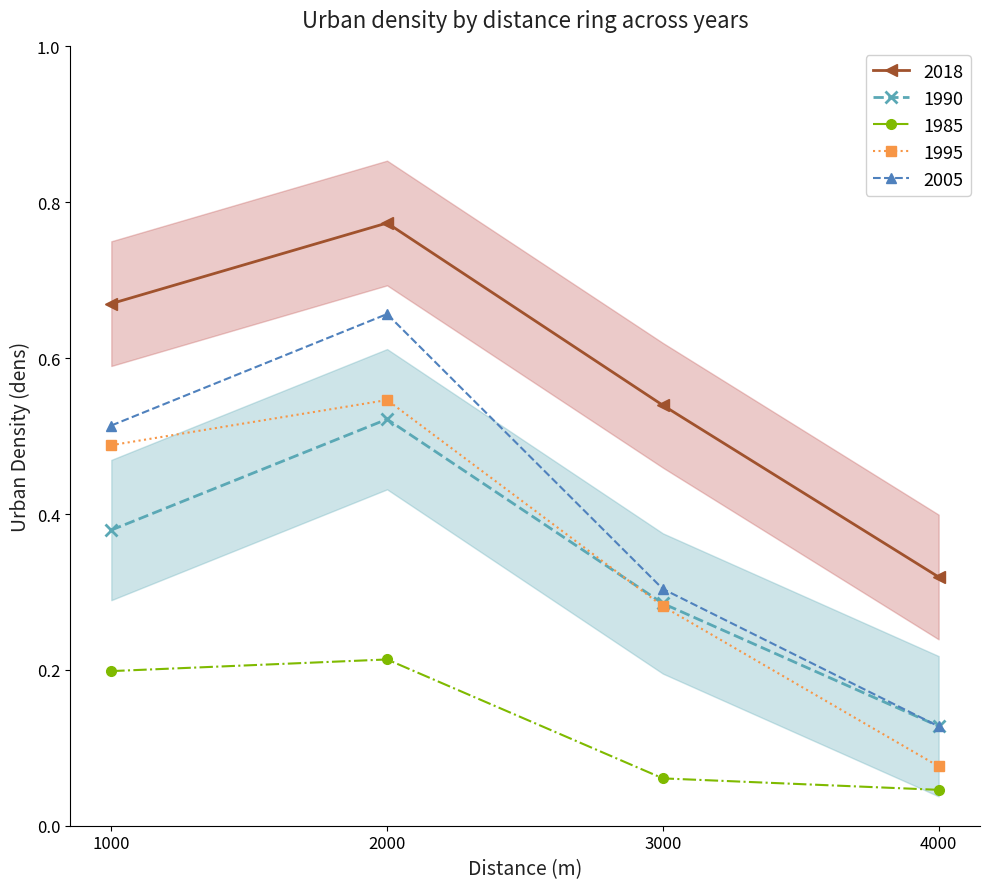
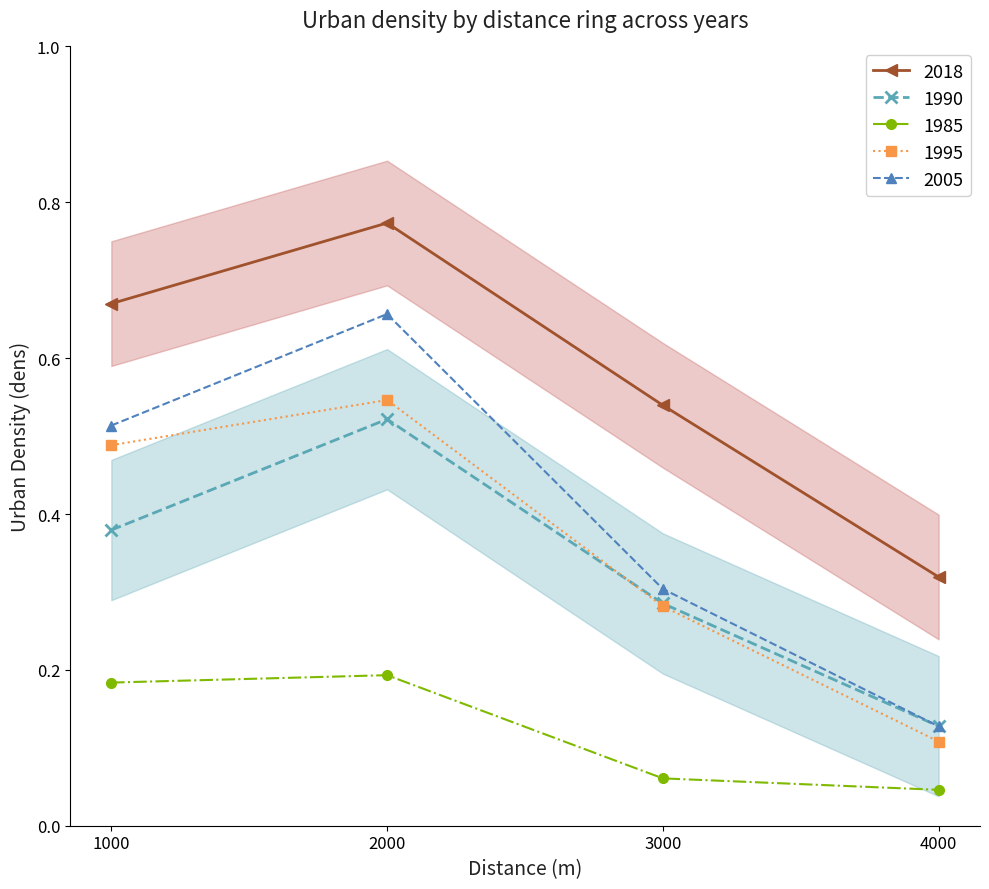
1985, 1000: 0.20 -> 0.18
1985, 2000: 0.21 -> 0.19
1995, 4000: 0.08 -> 0.11
